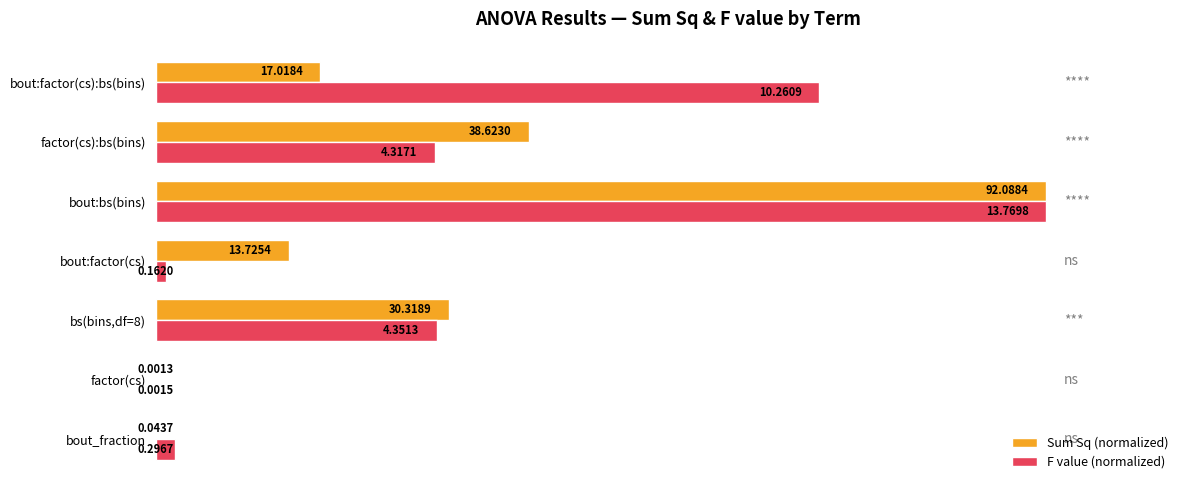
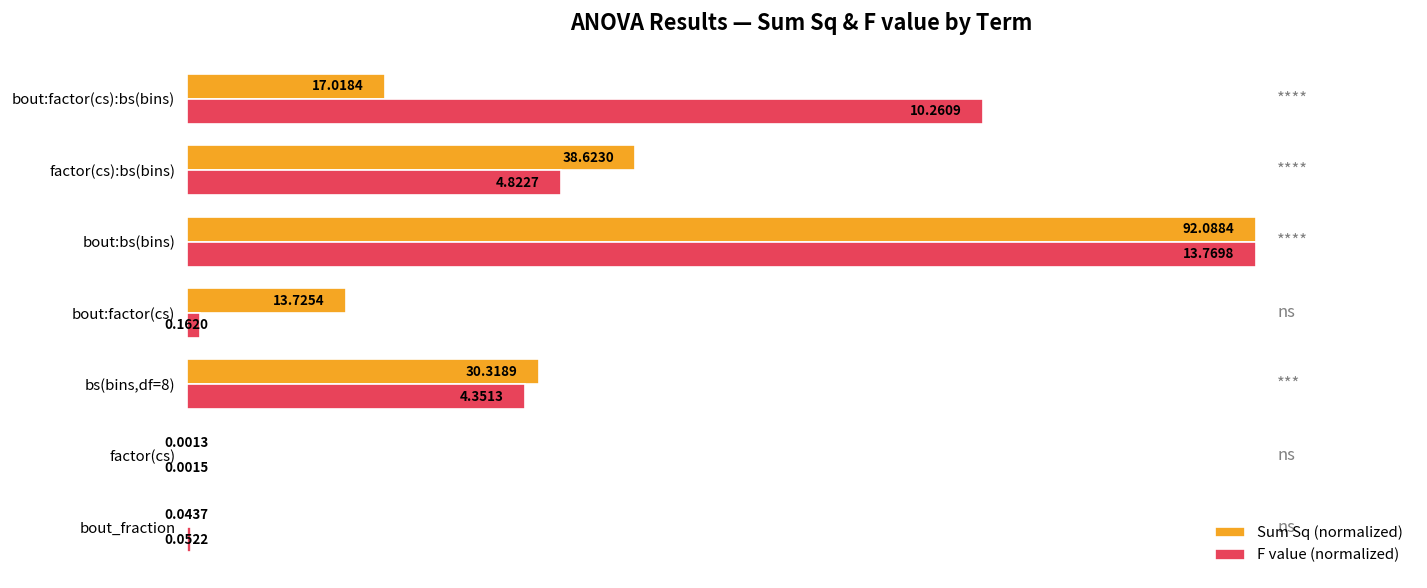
F value (normalized), factor(cs):bs(bins): 4.3171 -> 4.8227
F value (normalized), bout_fraction: 0.2967 -> 0.0522
